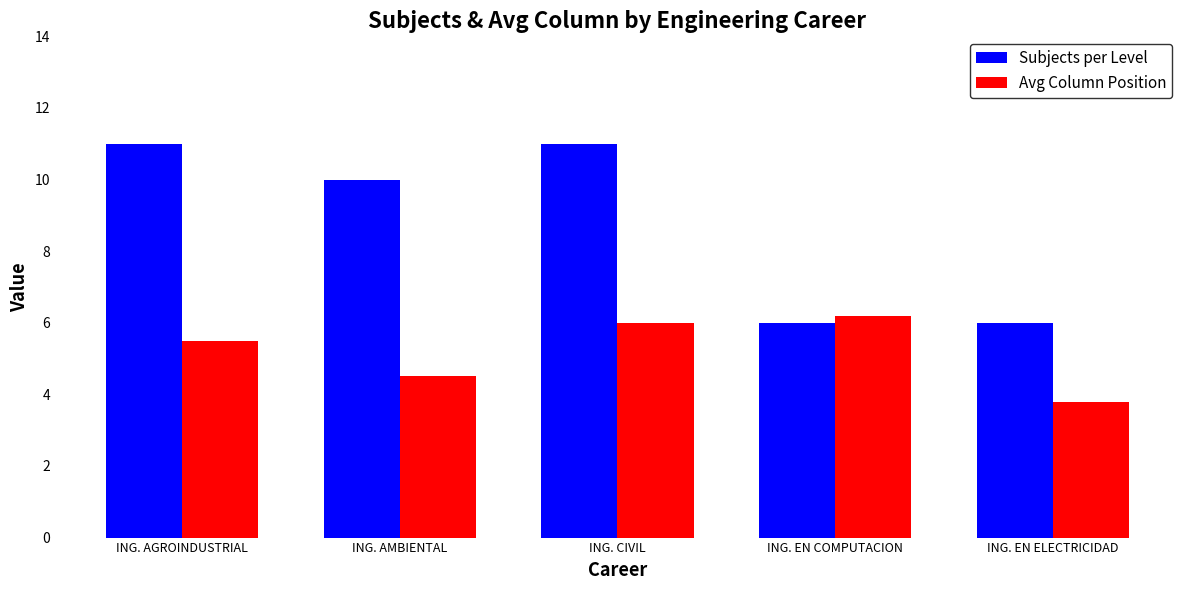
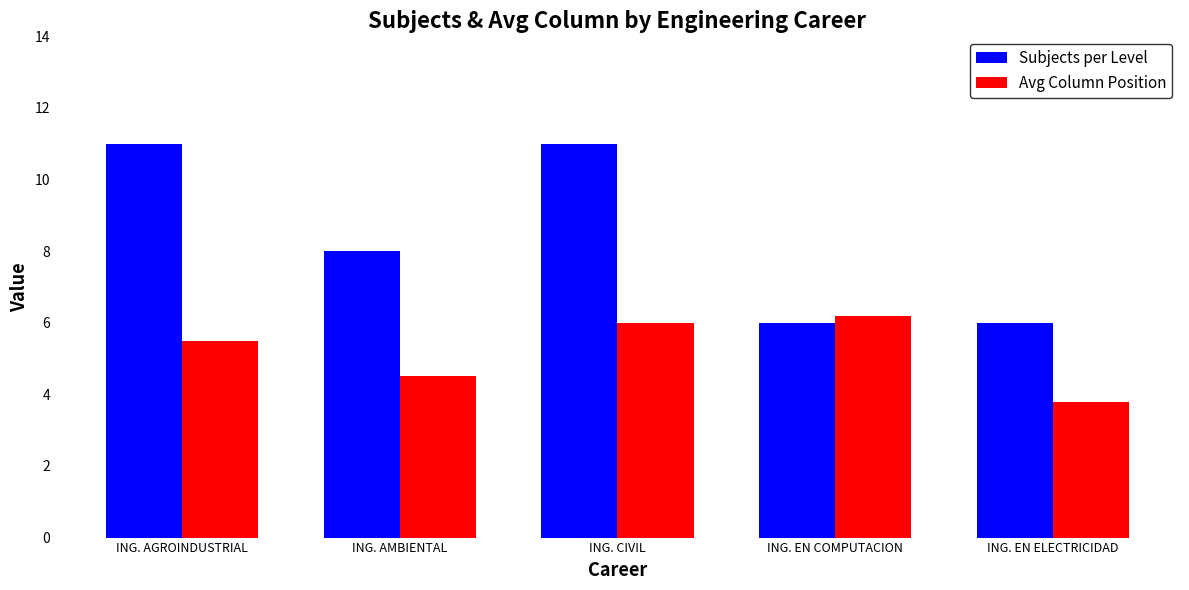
Subjects per Level, ING. AMBIENTAL: 10 -> 8
